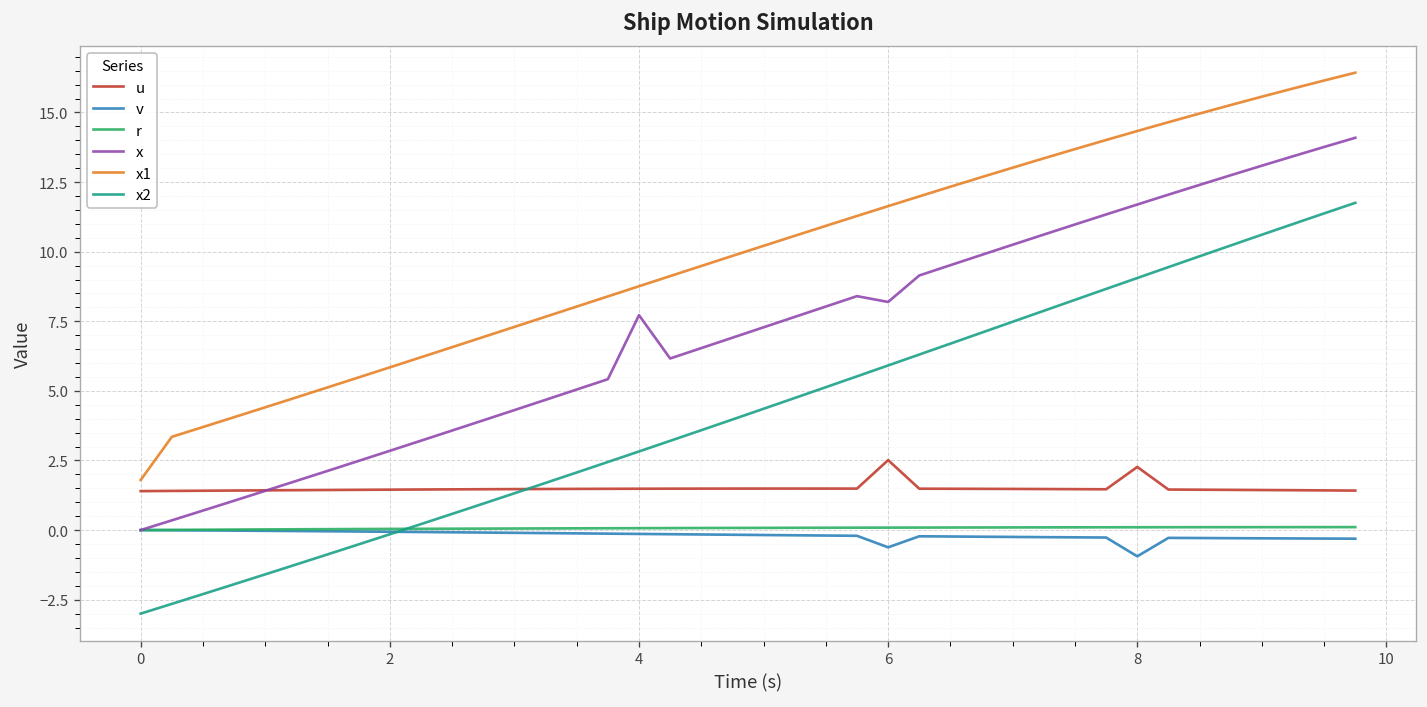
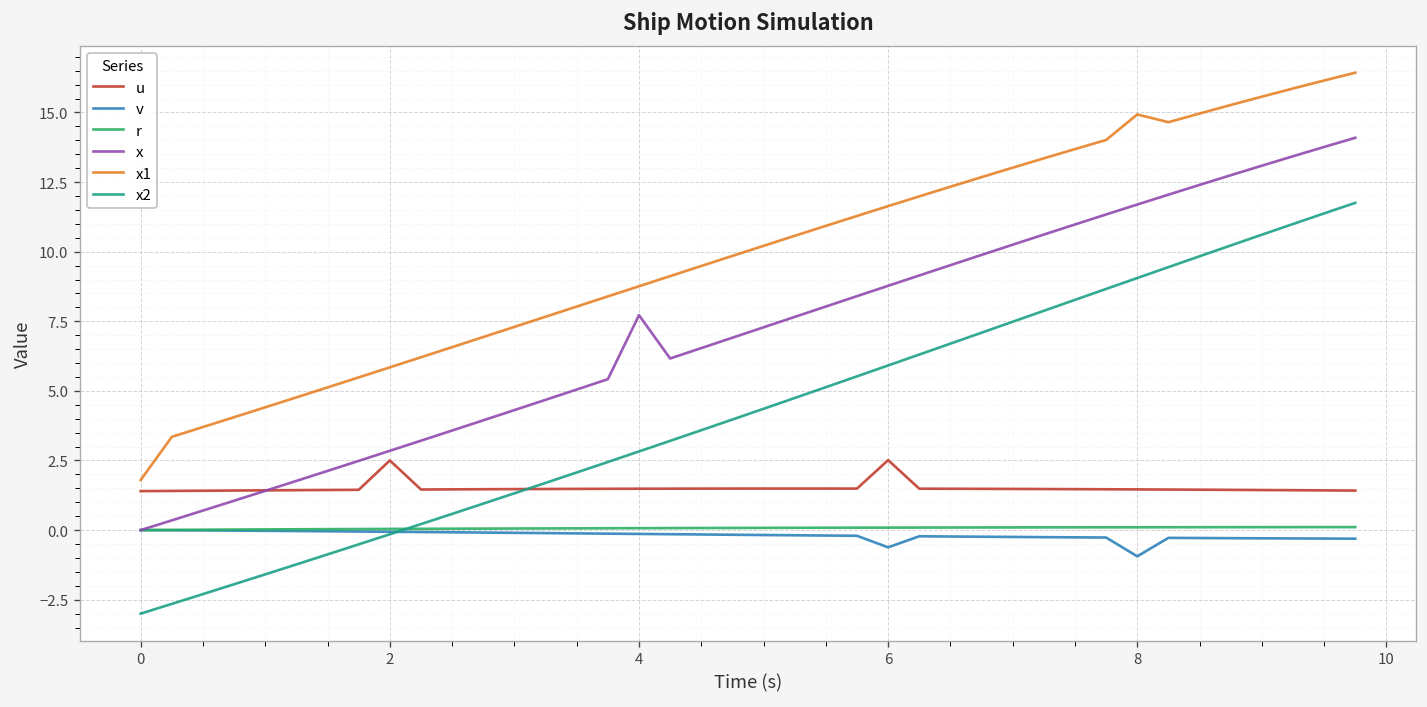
u, 2: 1.5 -> 2.5
x, 6: 8.2 -> 8.8
u, 8: 2.3 -> 1.5
x1, 8: 14.3 -> 14.9
